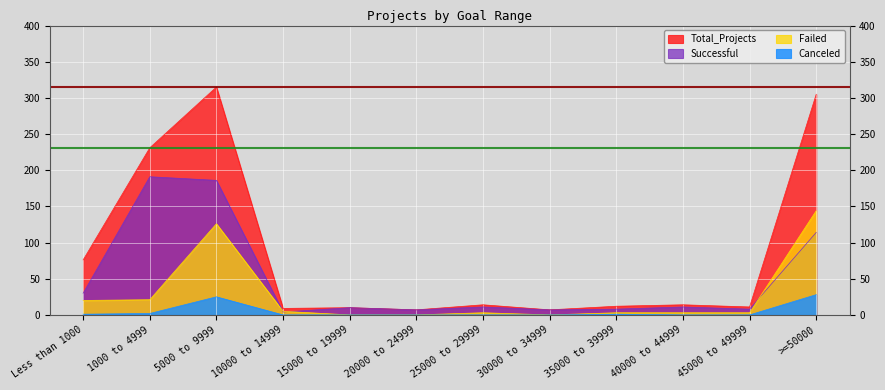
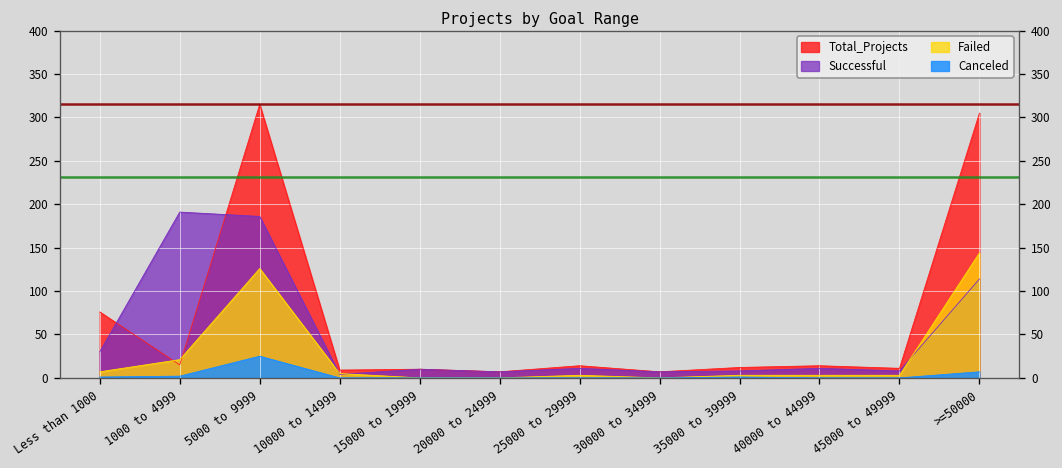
Failed, Less than 1000: 20 -> 10
Total_Projects, 1000 to 4999: 230 -> 20
Canceled, >=50000: 30 -> 10
